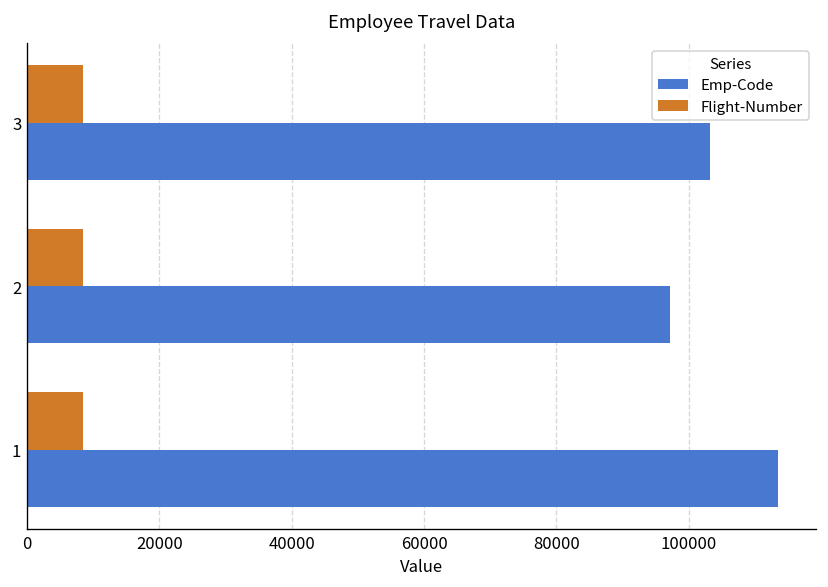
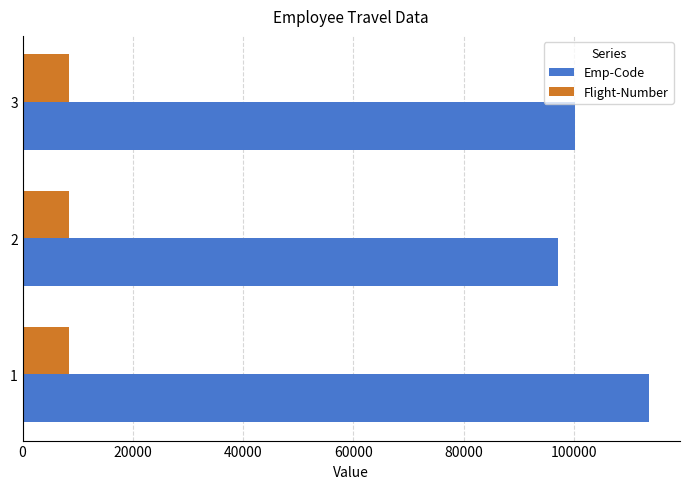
Emp-Code, 3: 103000 -> 100000
